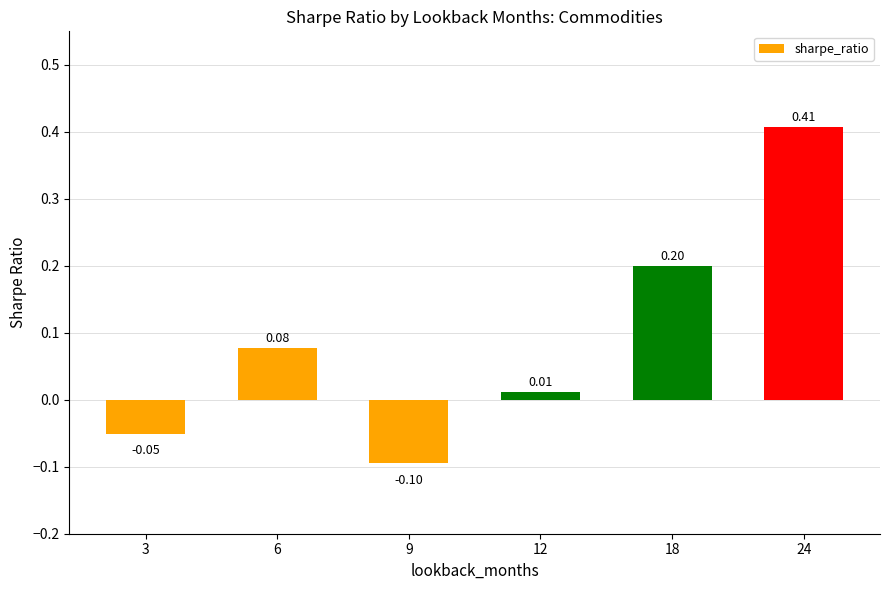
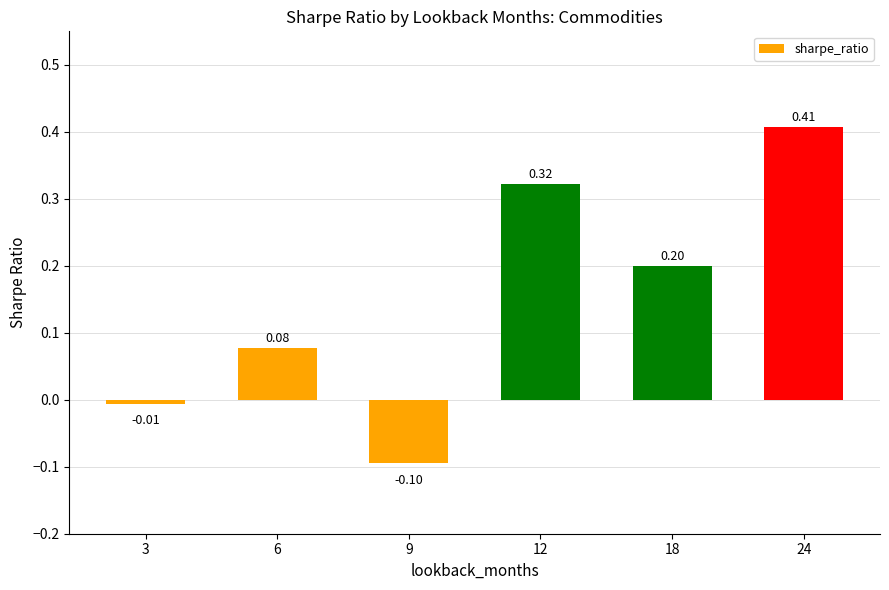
3: -0.05 -> -0.01
12: 0.01 -> 0.32
